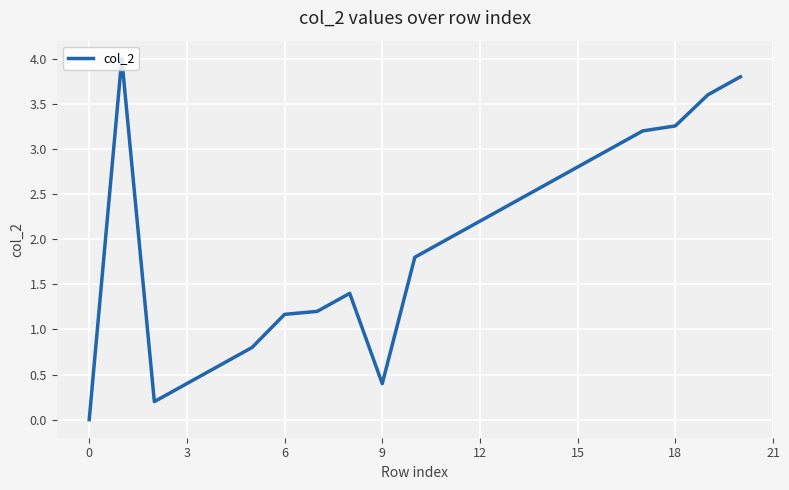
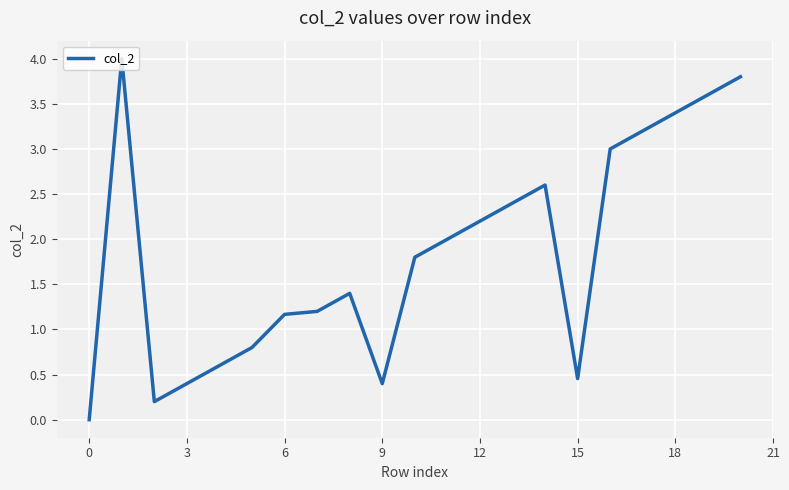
15: 2.8 -> 0.5
18: 3.3 -> 3.4
